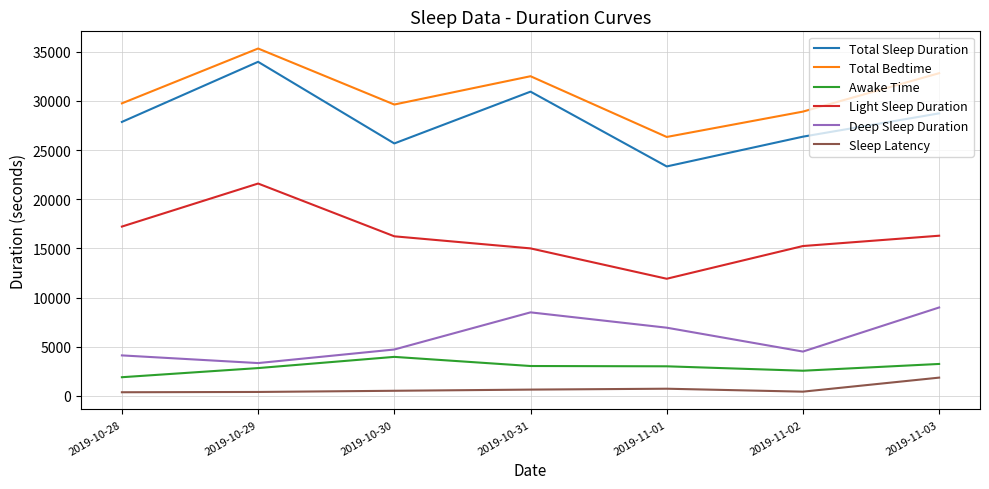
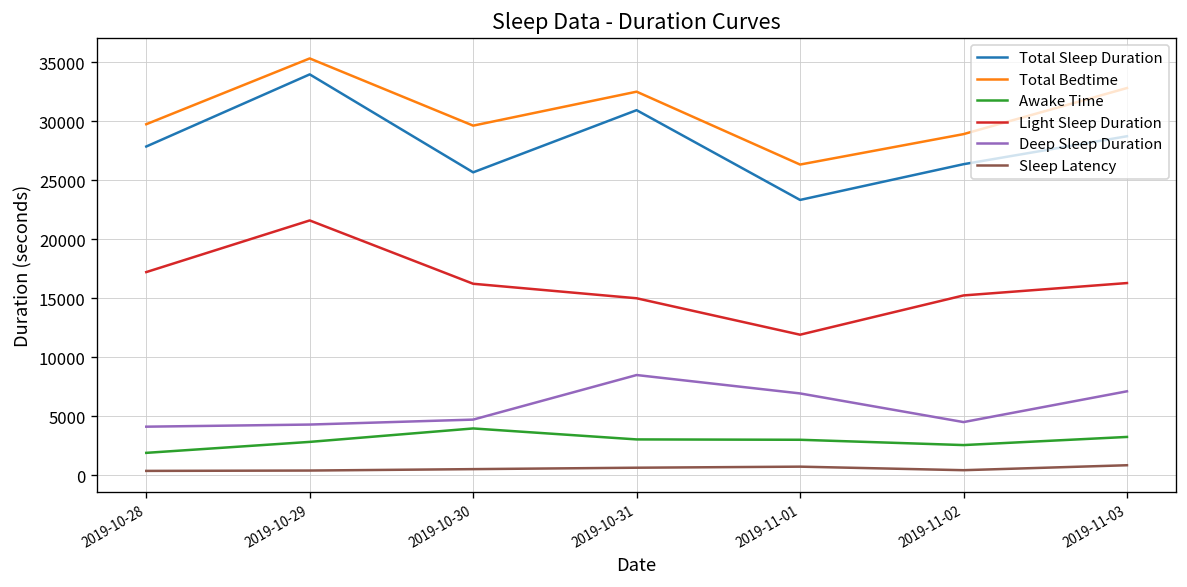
Deep Sleep Duration, 2019-10-29: 3000 -> 4000
Deep Sleep Duration, 2019-11-03: 9000 -> 7000
Sleep Latency, 2019-11-03: 2000 -> 1000
